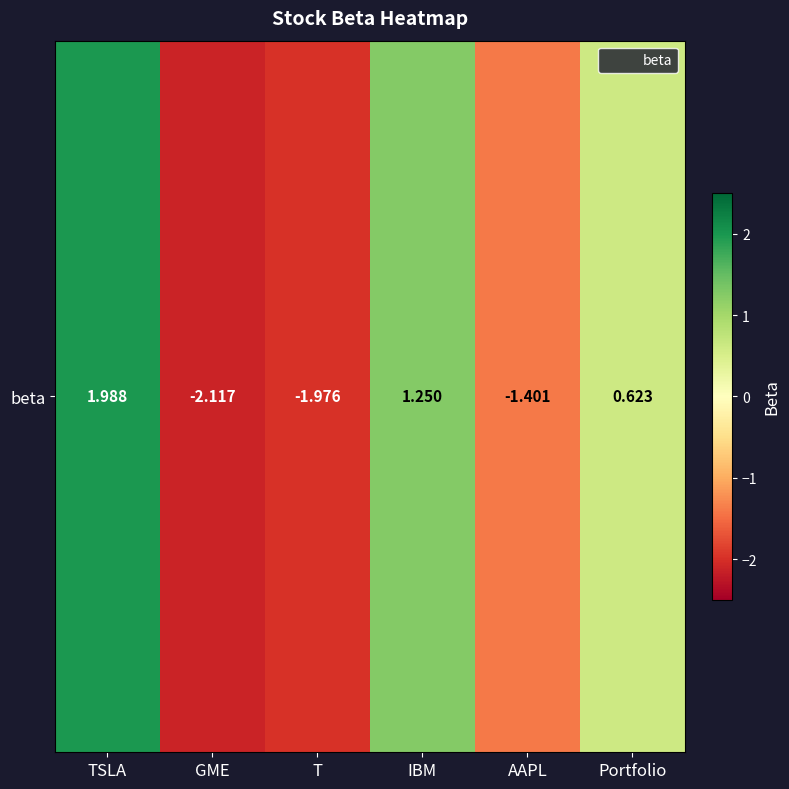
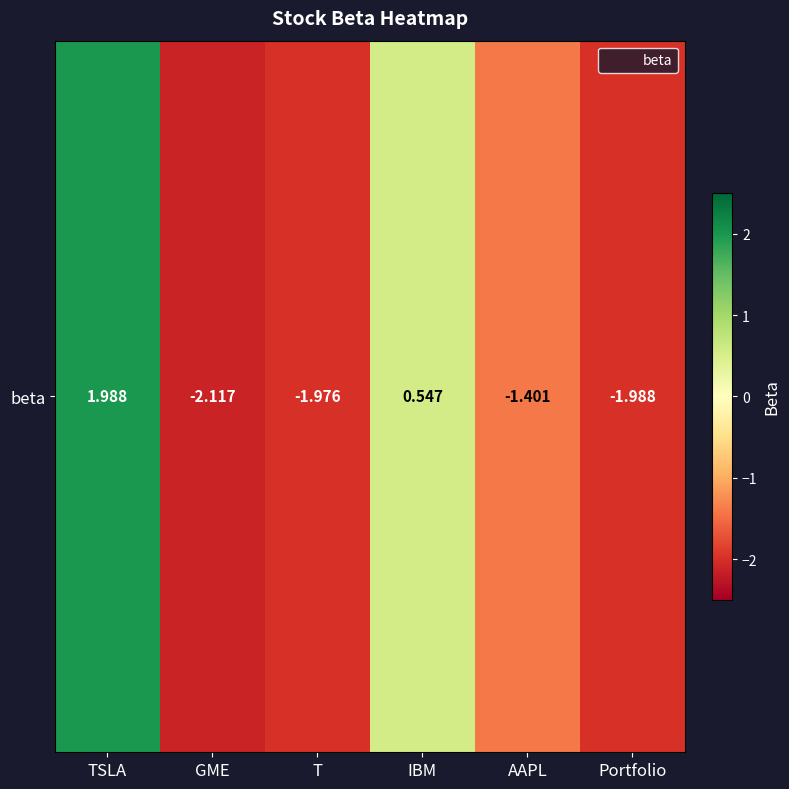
beta, IBM: 1.250 -> 0.547
beta, Portfolio: 0.623 -> -1.988
